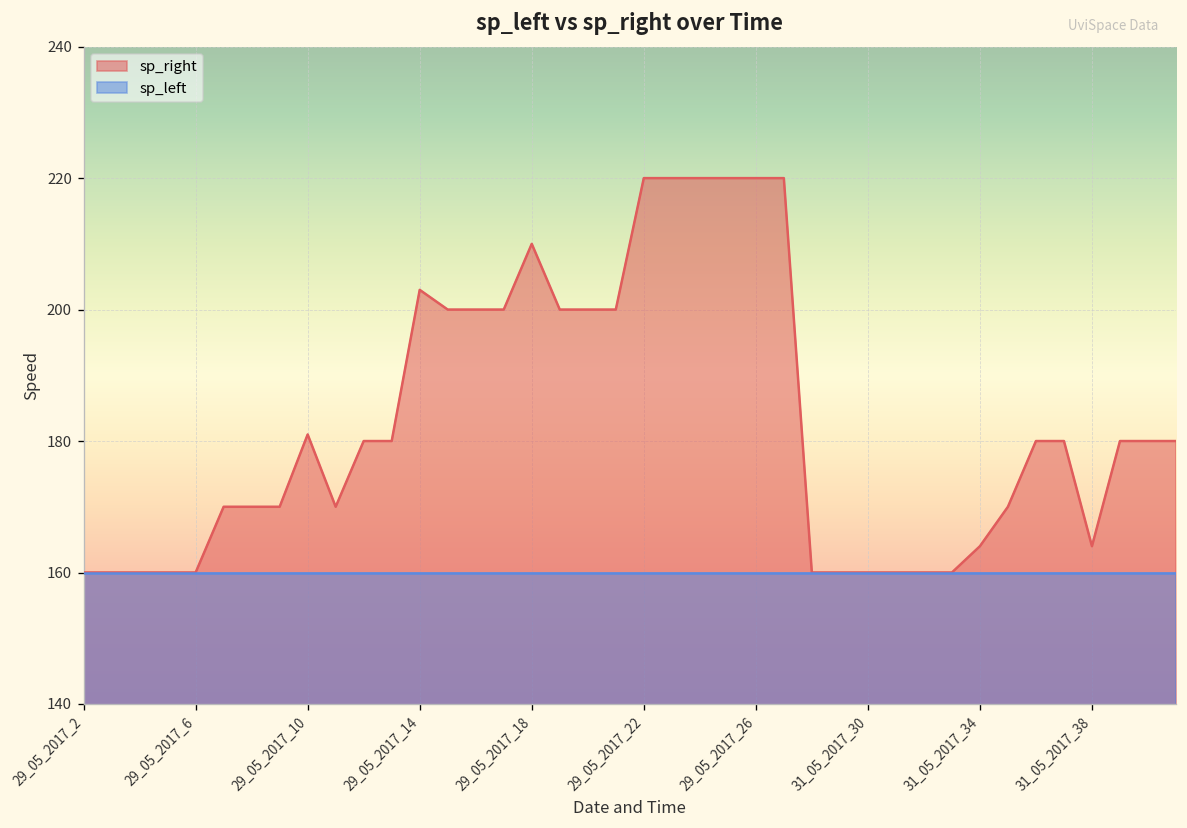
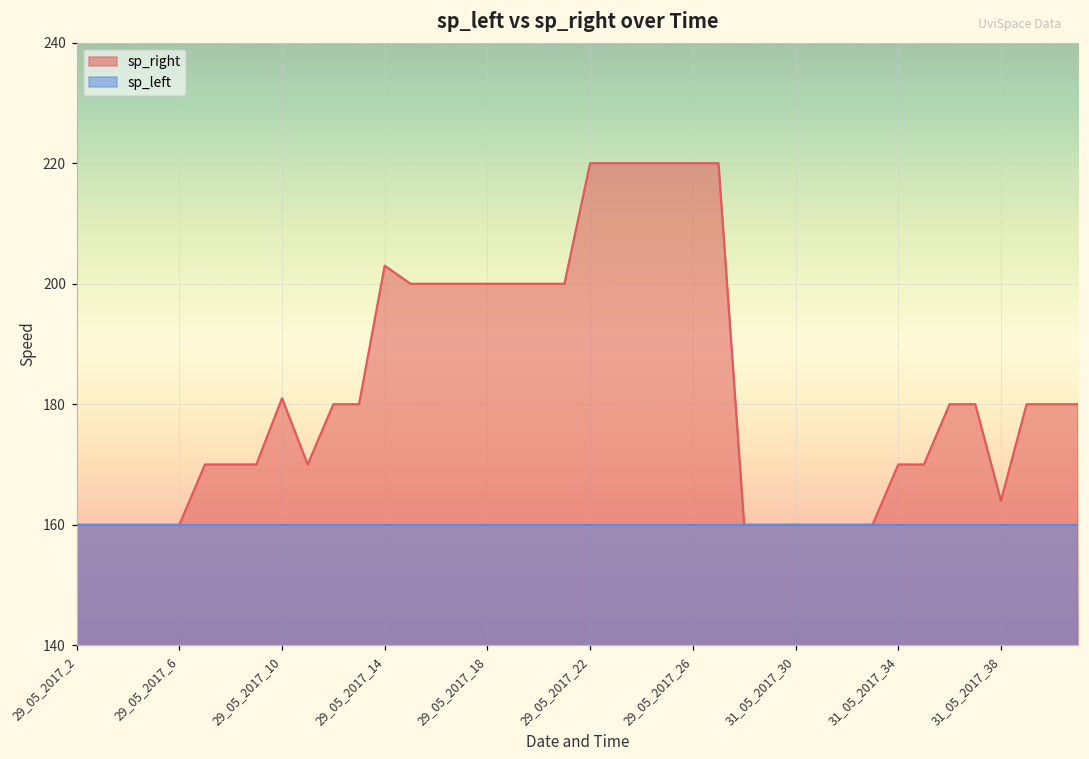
sp_right, 29_05_2017_18: 210 -> 200
sp_right, 31_05_2017_34: 164 -> 170
